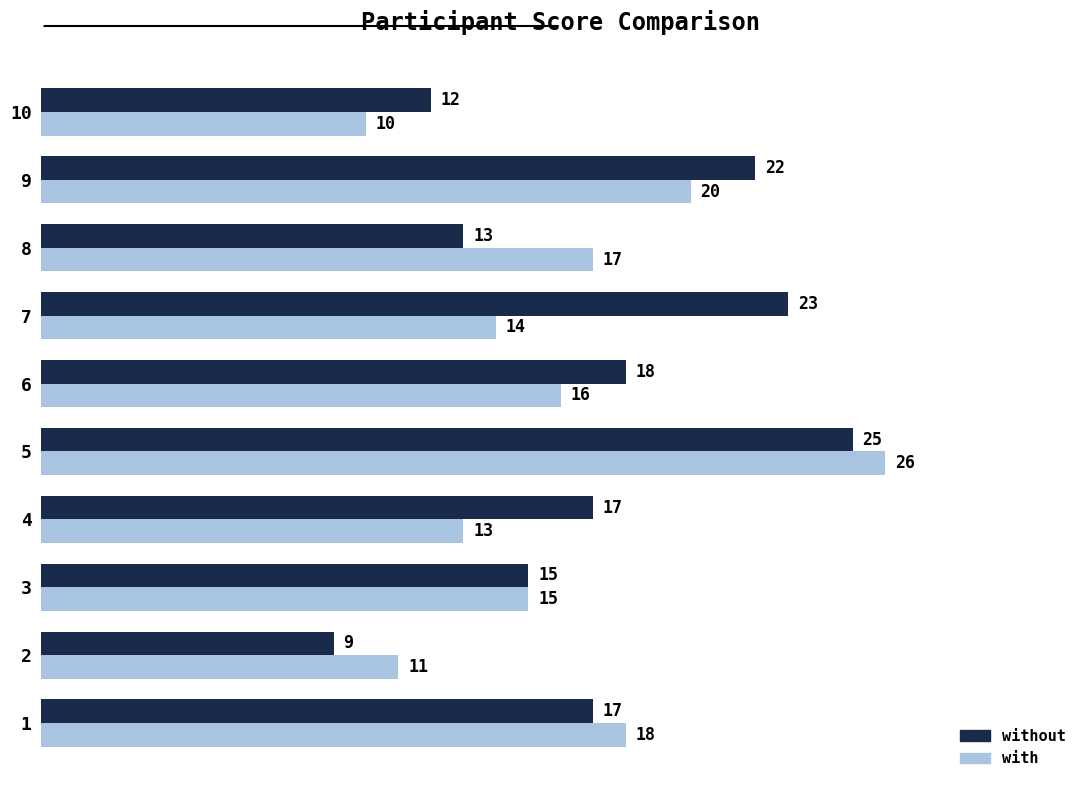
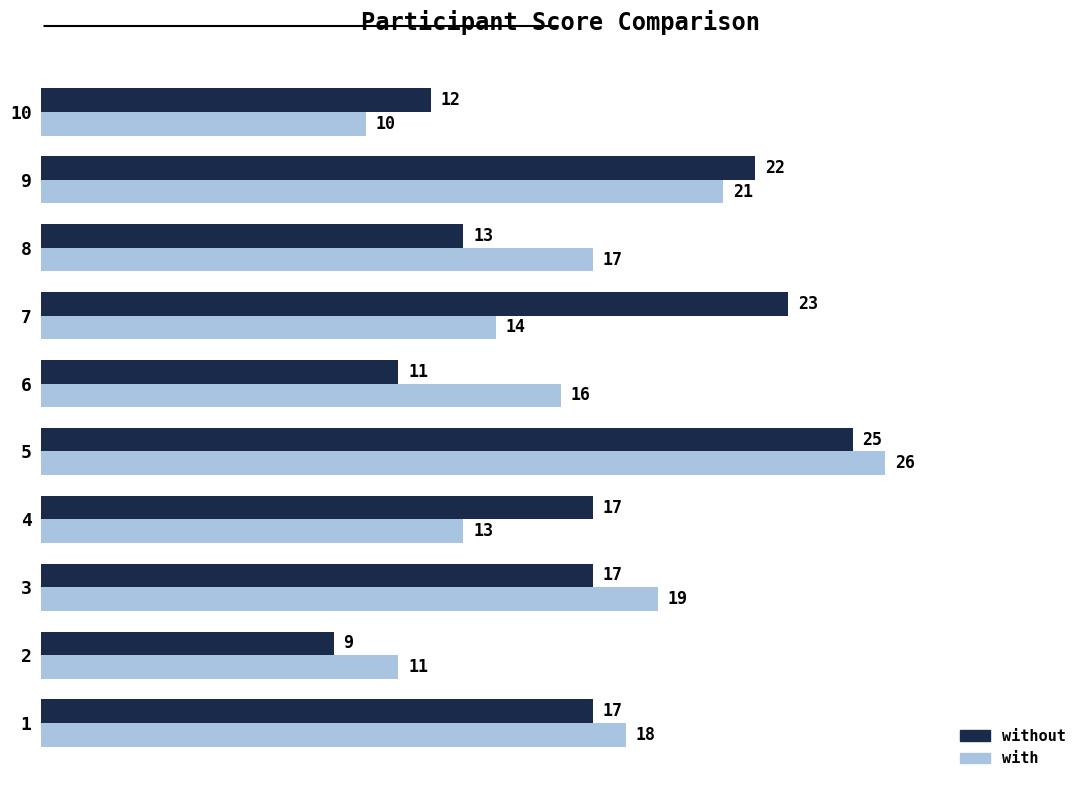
with, 9: 20 -> 21
without, 6: 18 -> 11
without, 3: 15 -> 17
with, 3: 15 -> 19
